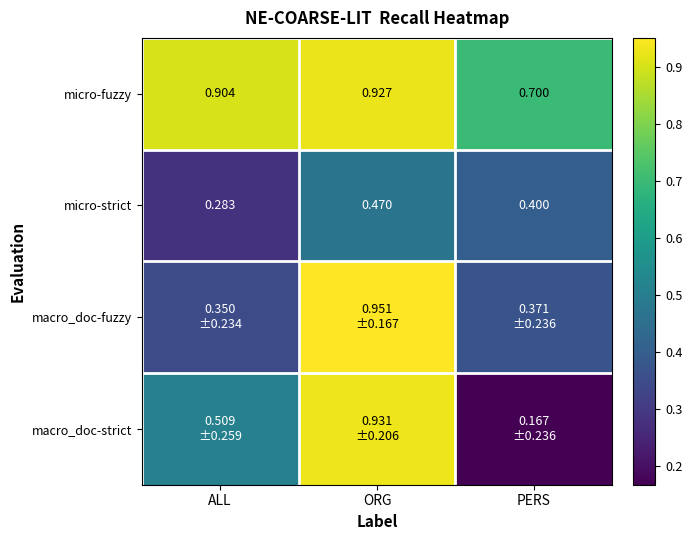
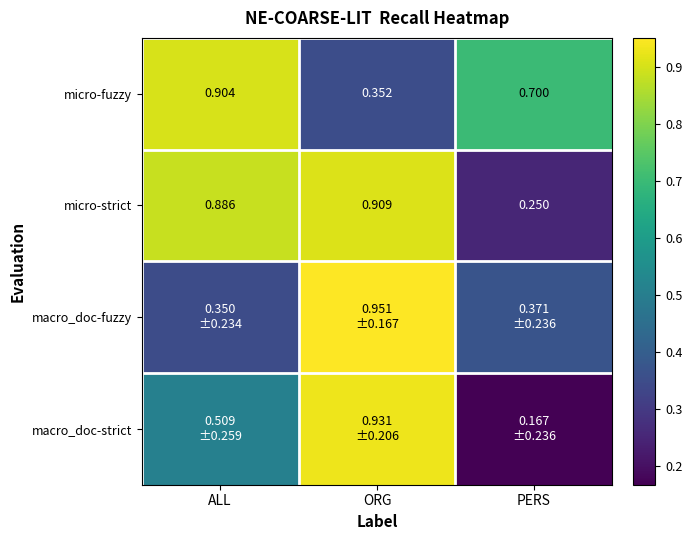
micro-fuzzy, ORG: 0.927 -> 0.352
micro-strict, ALL: 0.283 -> 0.886
micro-strict, ORG: 0.470 -> 0.909
micro-strict, PERS: 0.400 -> 0.250
